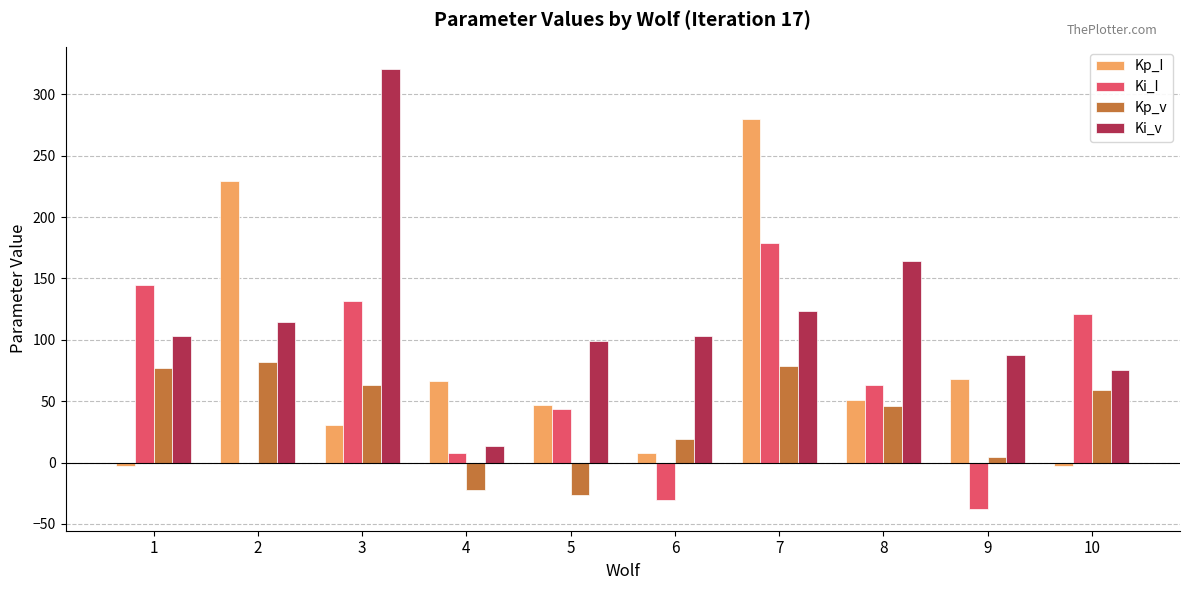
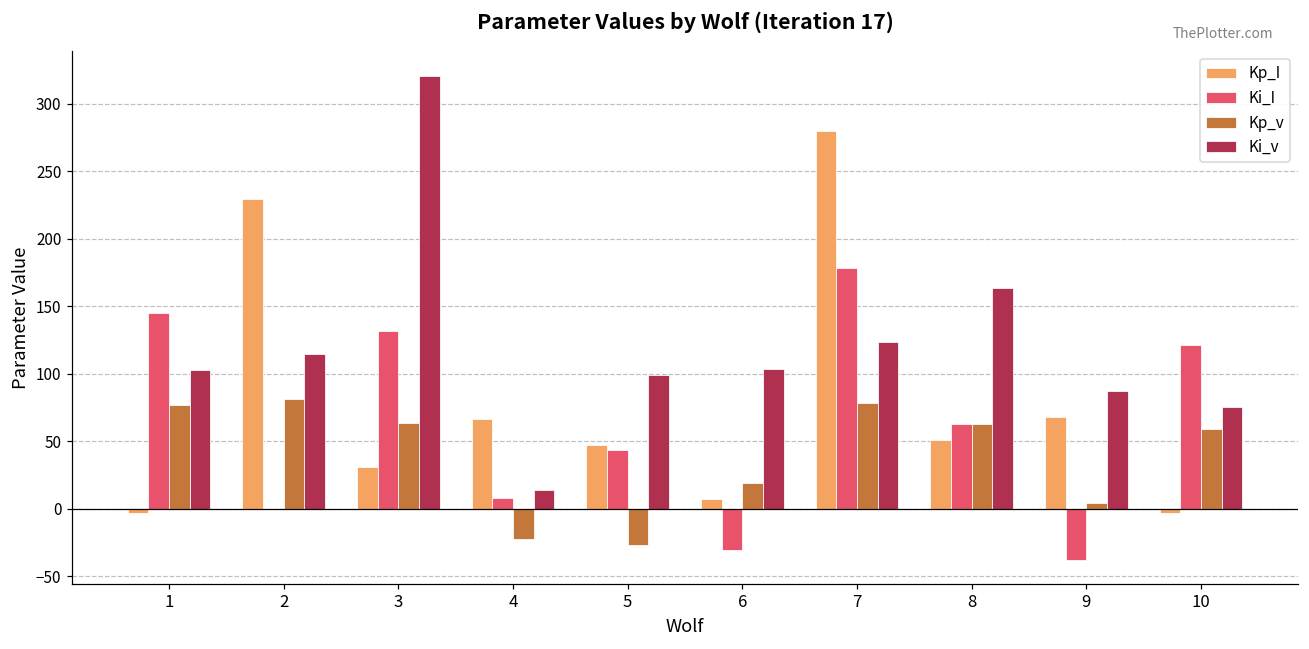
Kp_v, 8: 46 -> 62
